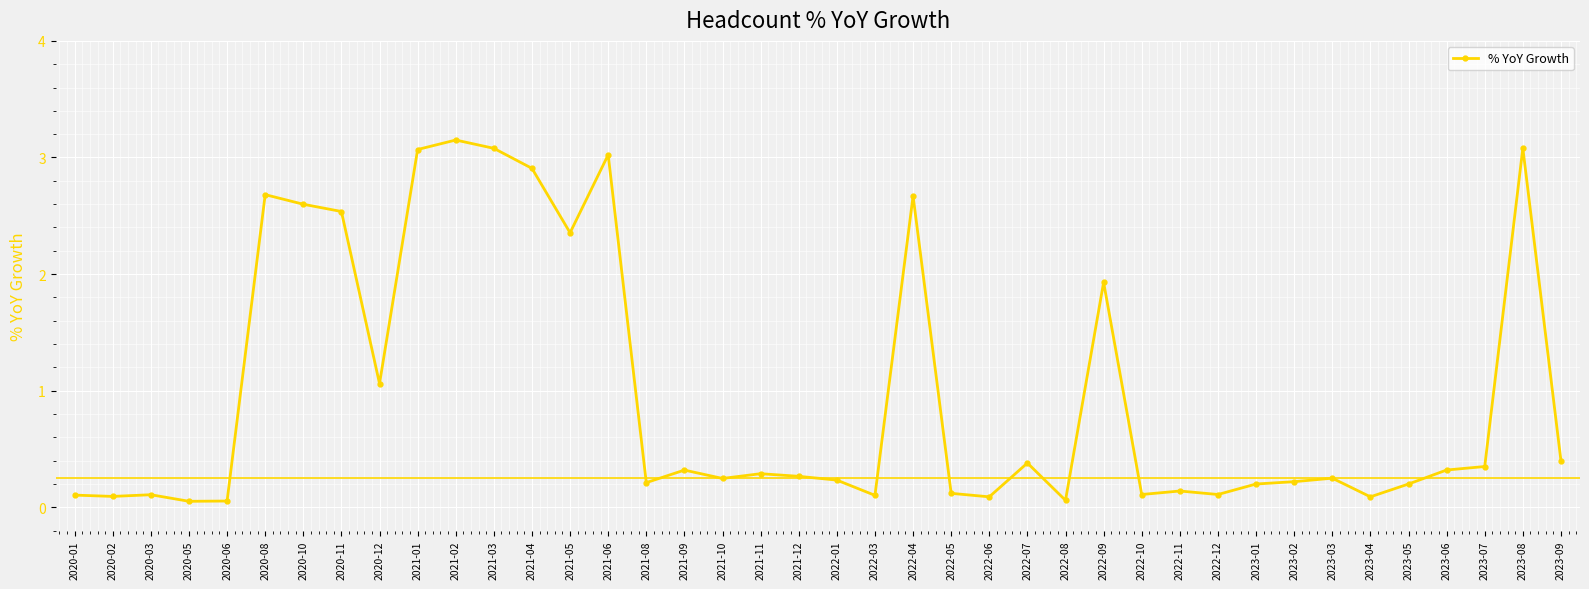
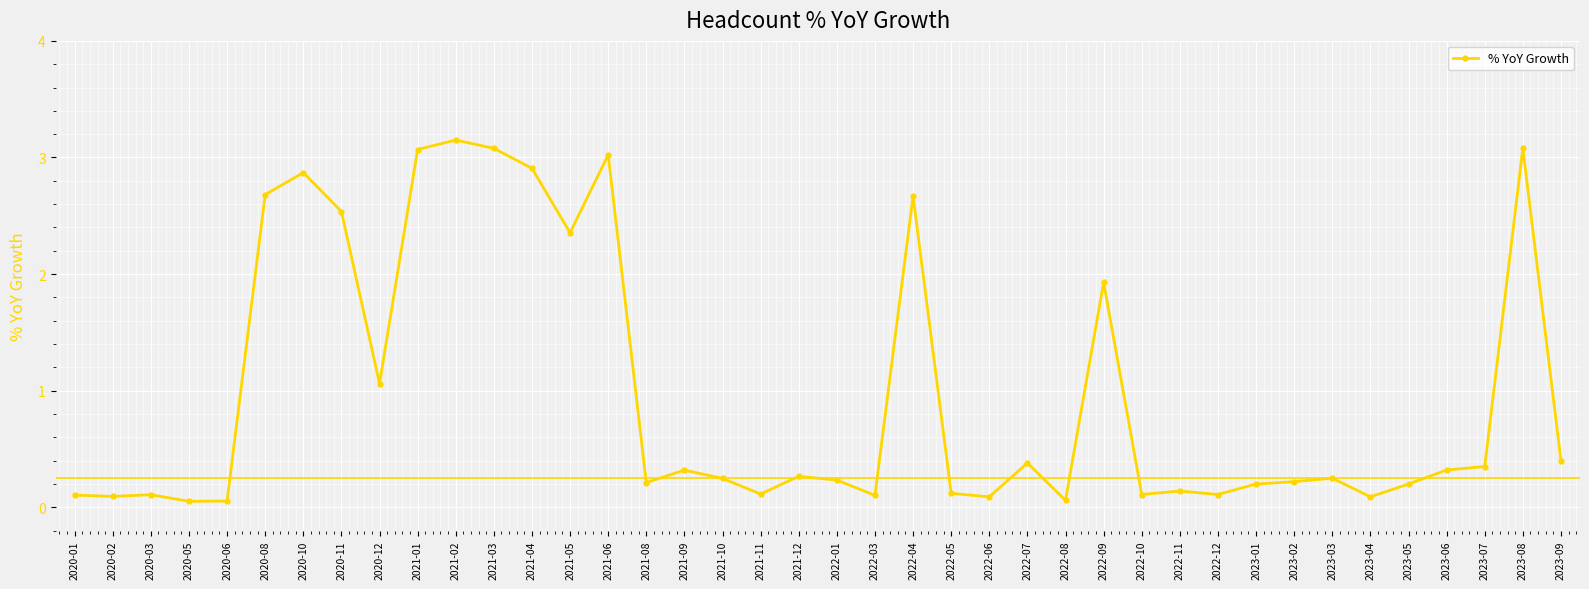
2020-10: 2.60 -> 2.87
2021-11: 0.29 -> 0.11
